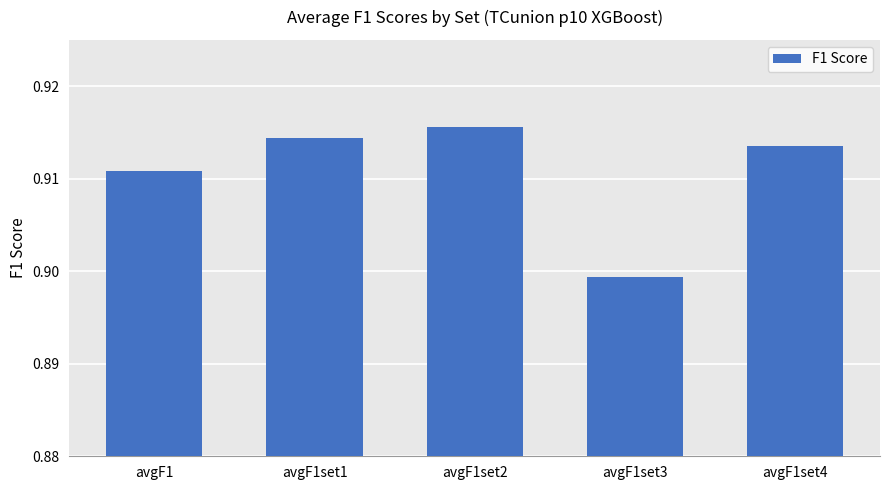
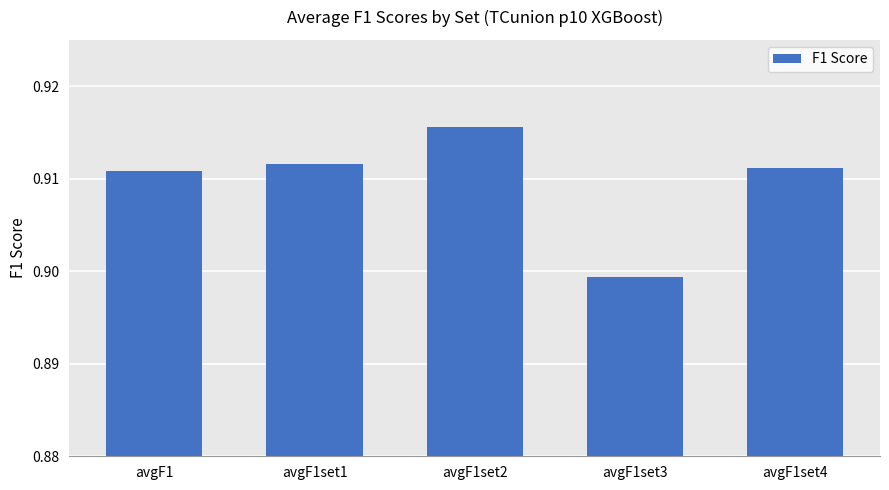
avgF1set1: 0.914 -> 0.912
avgF1set4: 0.914 -> 0.911
